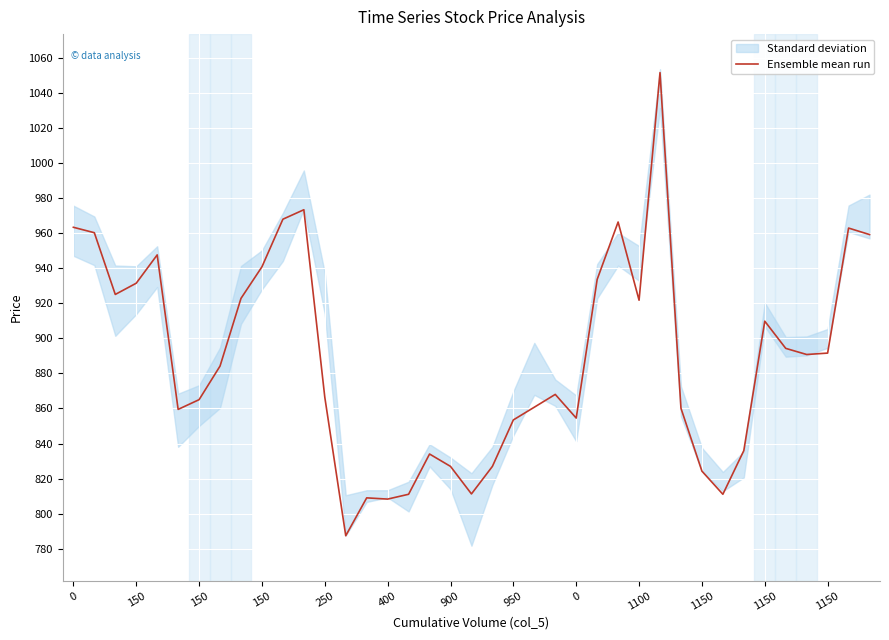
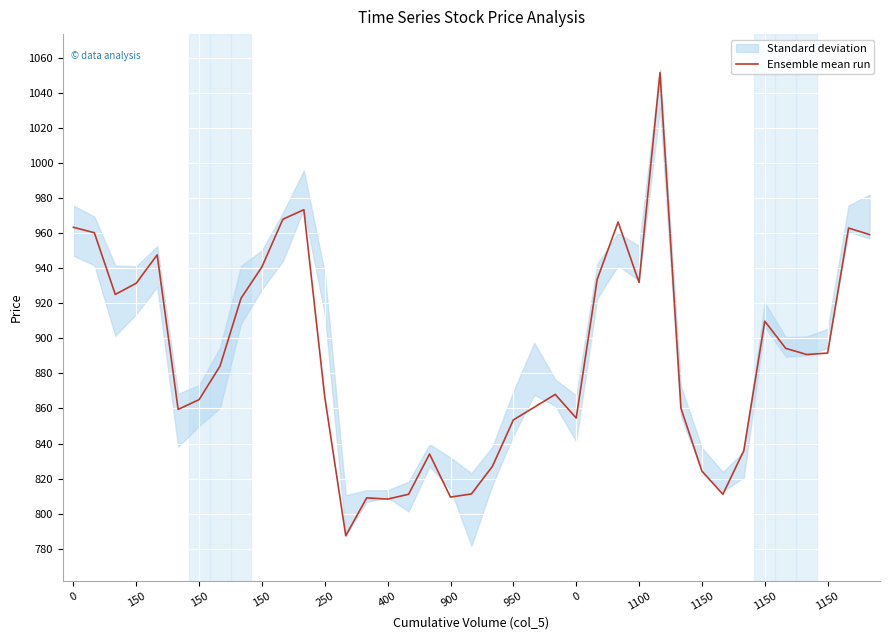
Ensemble mean run, 900: 827 -> 809
Ensemble mean run, 1100: 922 -> 932
